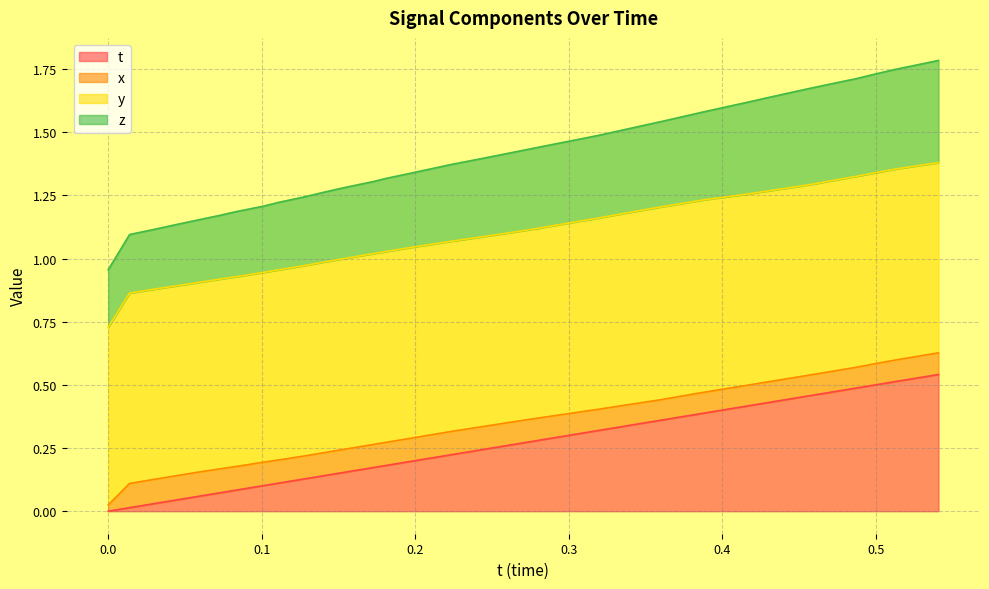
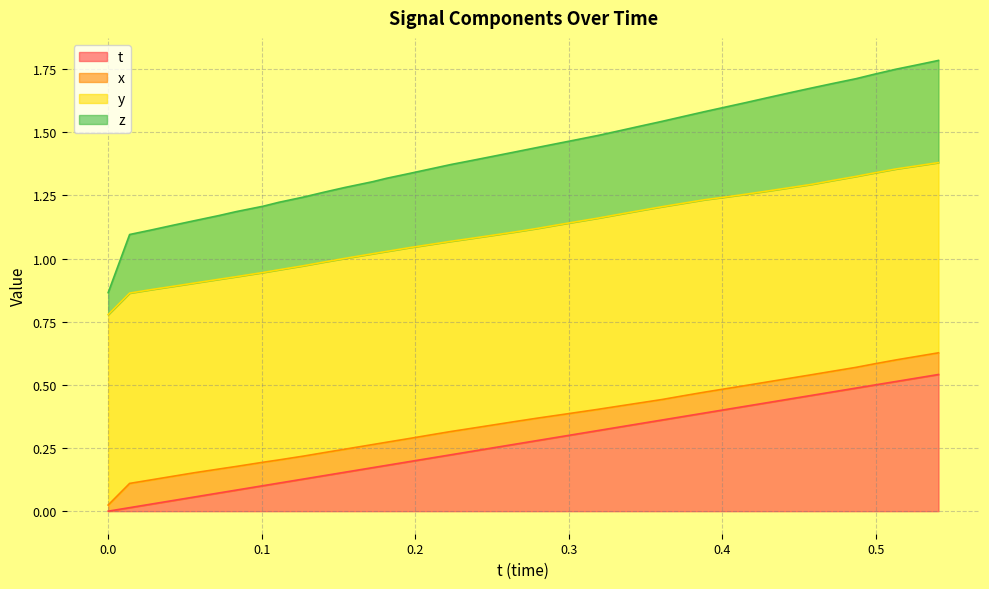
y, 0.0: 0.70 -> 0.75
z, 0.0: 0.23 -> 0.09
